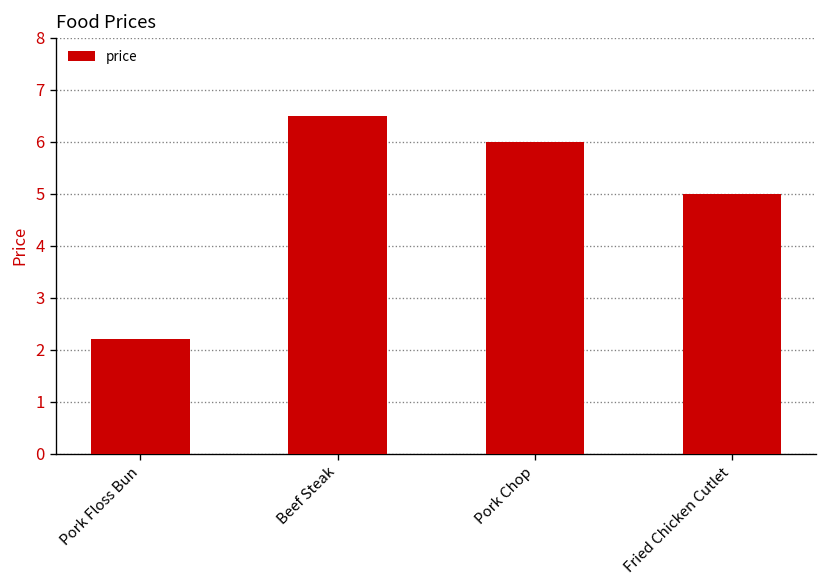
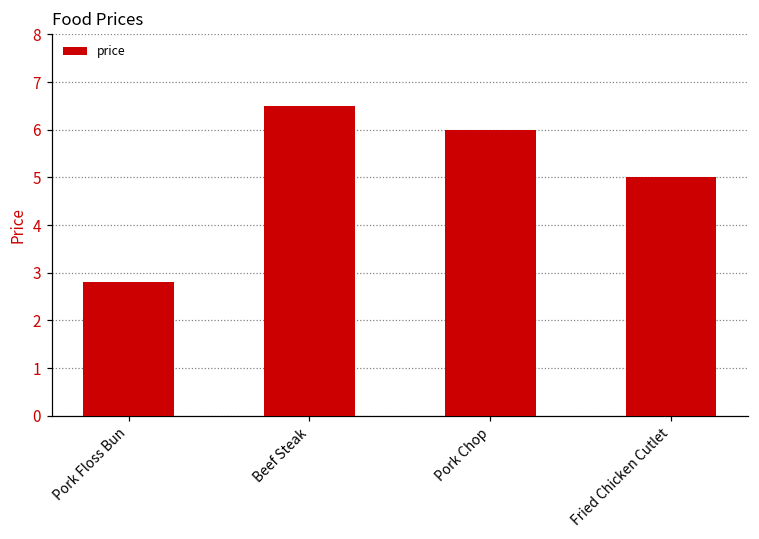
Pork Floss Bun: 2.2 -> 2.8
